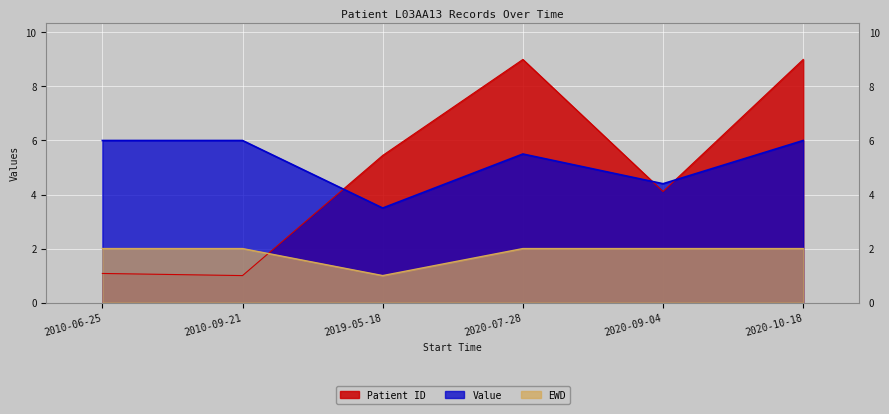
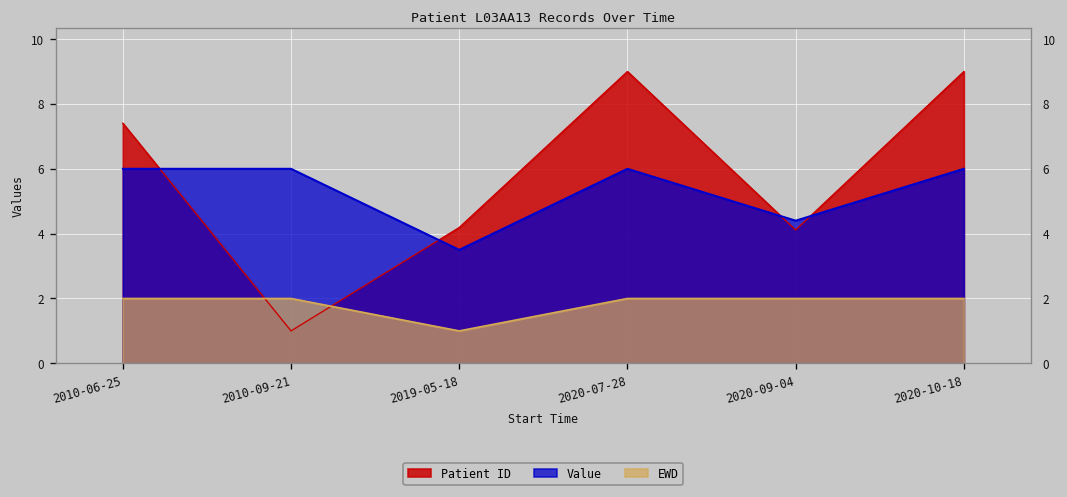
Patient ID, 2010-06-25: 1.1 -> 7.4
Patient ID, 2019-05-18: 5.4 -> 4.2
Value, 2020-07-28: 5.5 -> 6.0
